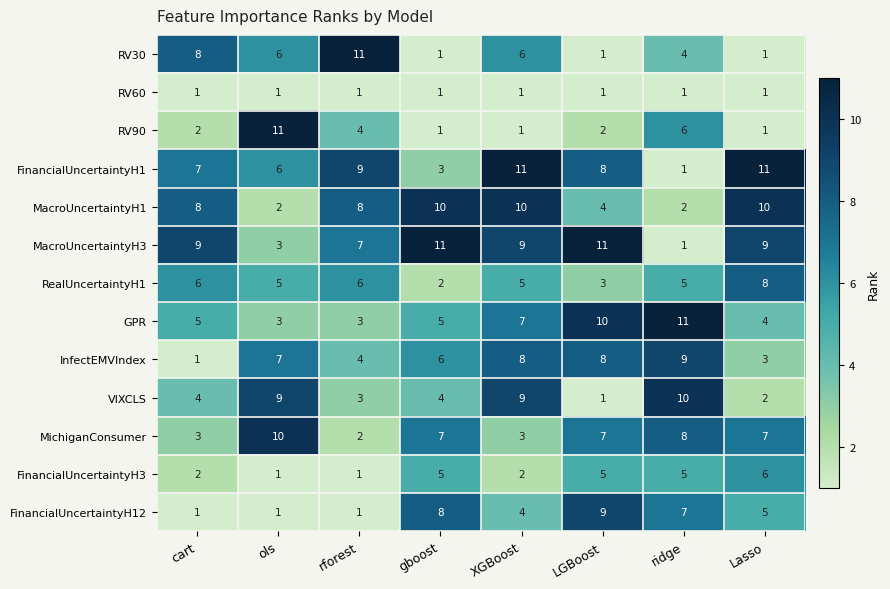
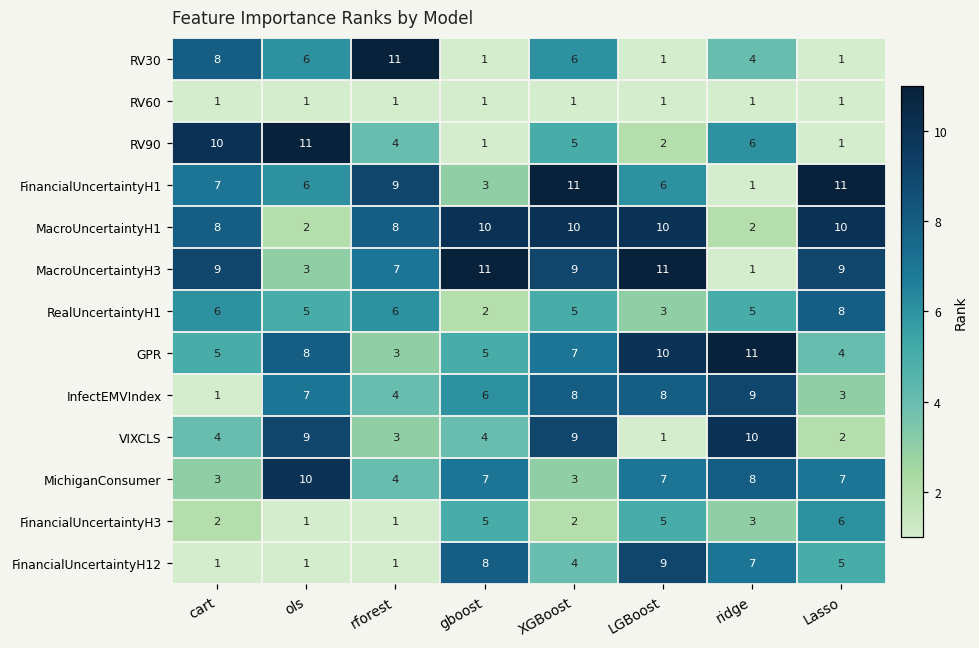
RV90, cart: 2 -> 10
RV90, XGBoost: 1 -> 5
FinancialUncertaintyH1, LGBoost: 8 -> 6
MacroUncertaintyH1, LGBoost: 4 -> 10
GPR, ols: 3 -> 8
MichiganConsumer, rforest: 2 -> 4
FinancialUncertaintyH3, ridge: 5 -> 3
